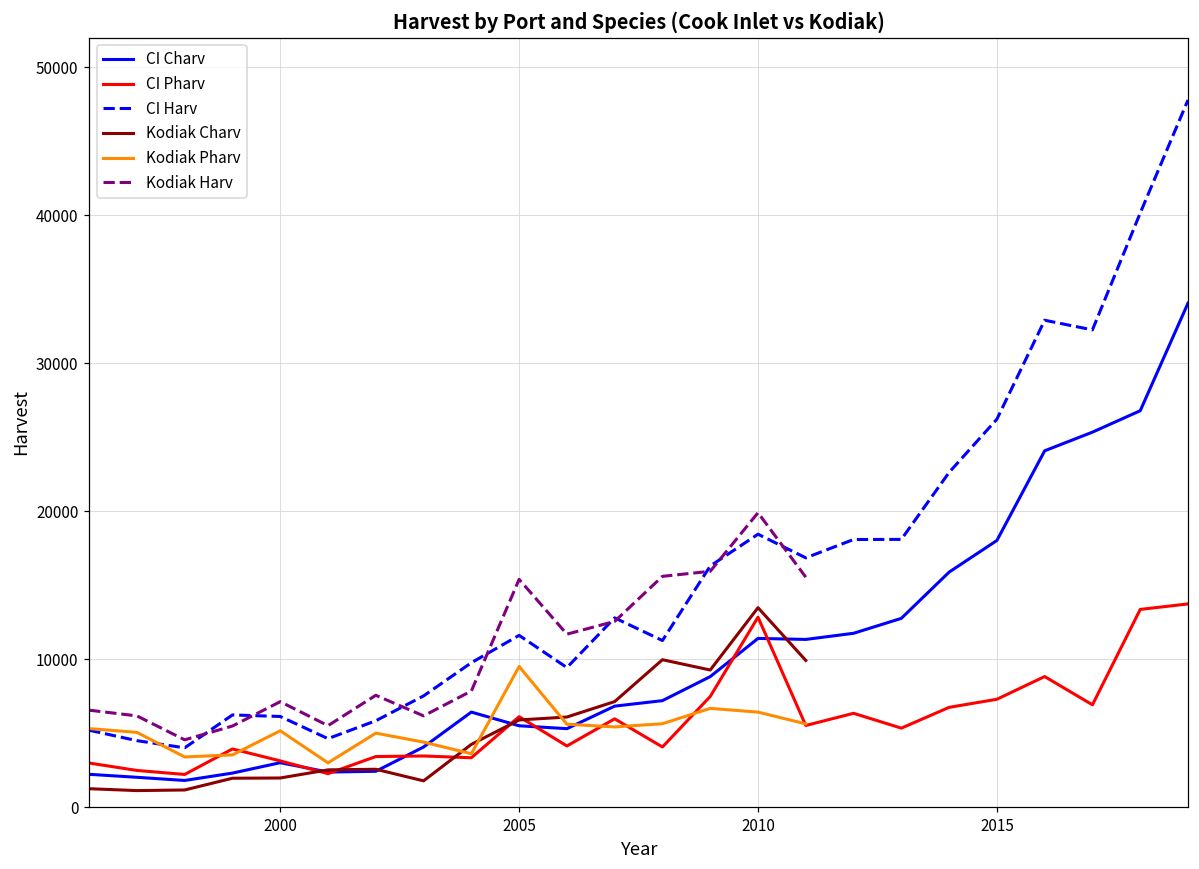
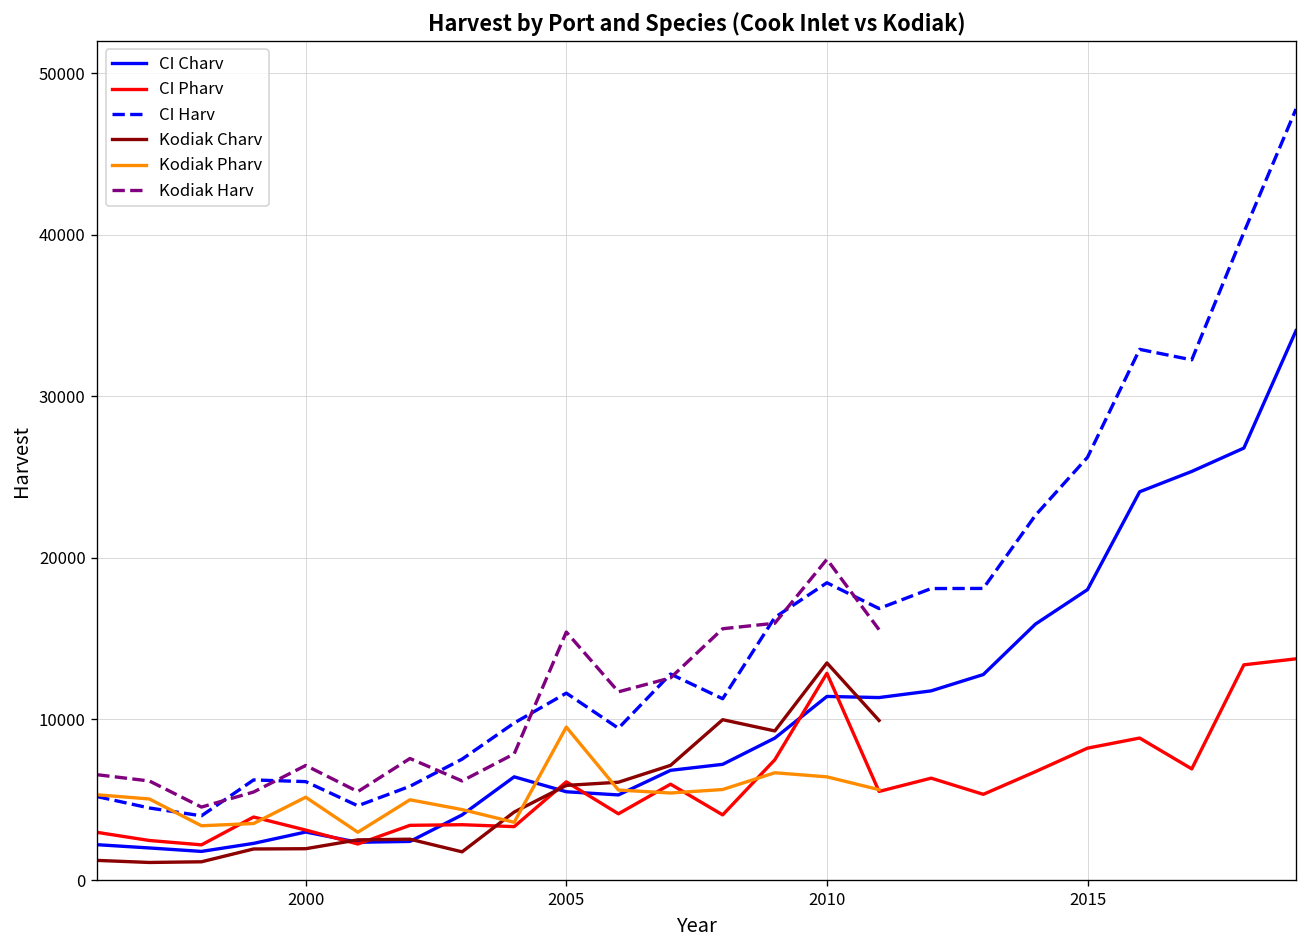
CI Pharv, 2015: 7300 -> 8200
